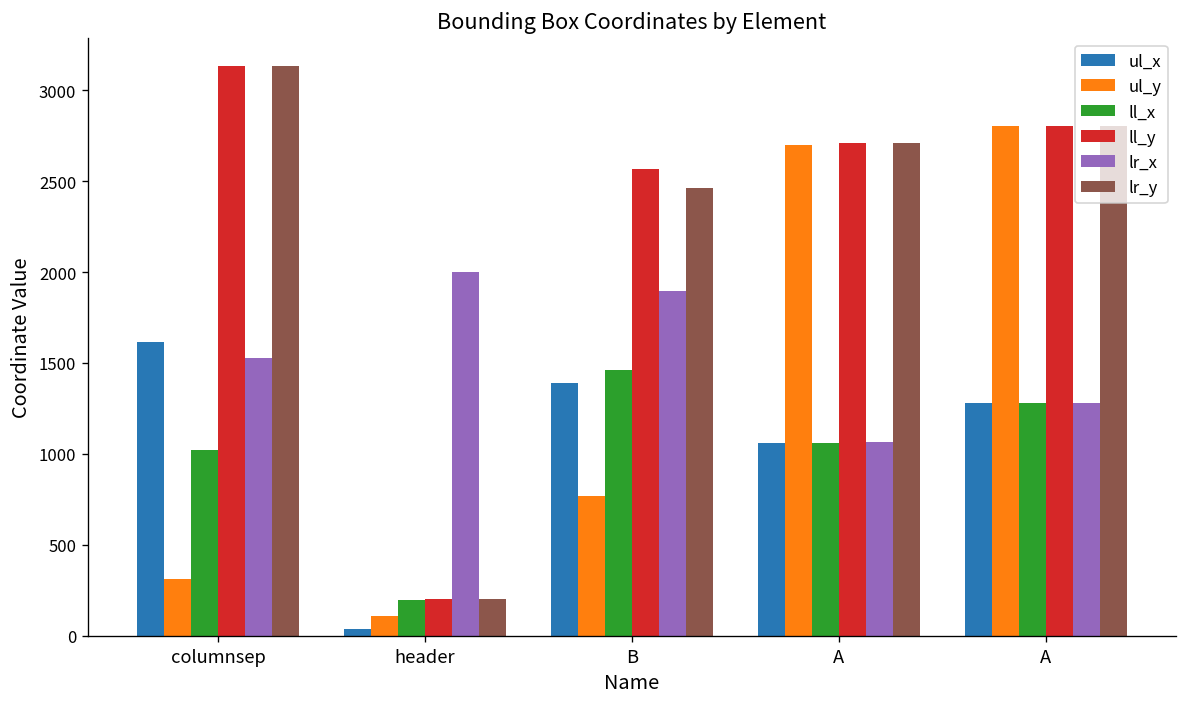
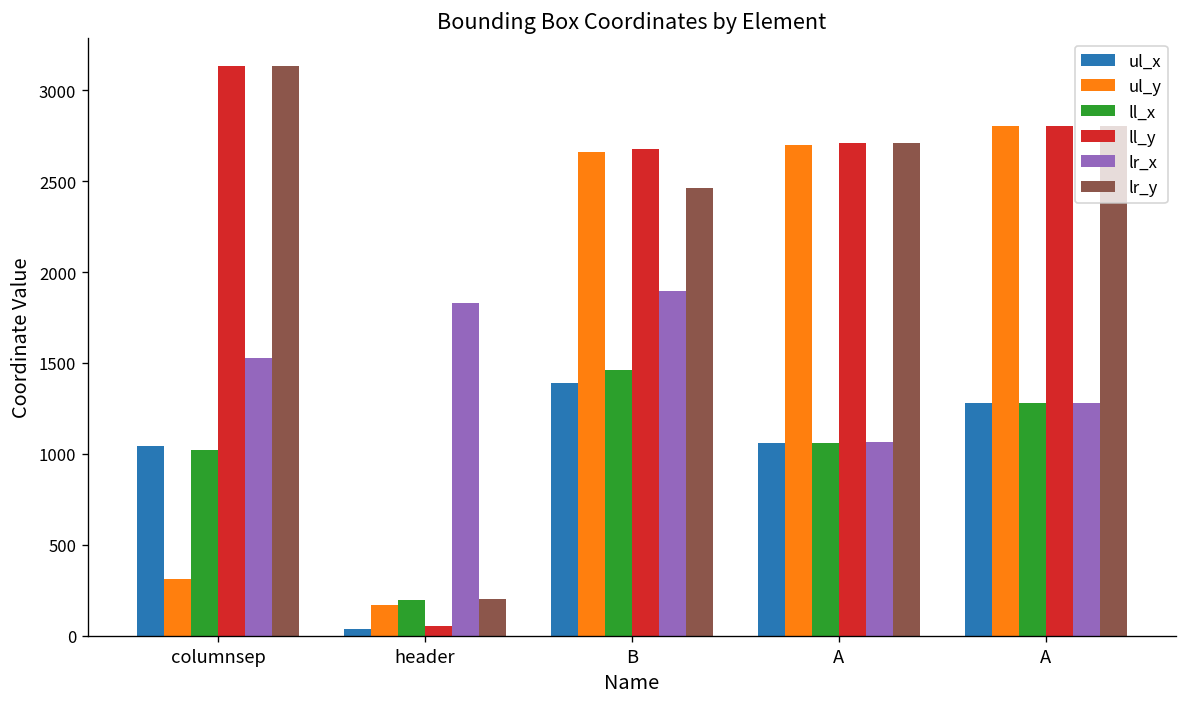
ul_x, columnsep: 1620 -> 1040
ul_y, header: 110 -> 170
ll_y, header: 200 -> 60
lr_x, header: 2000 -> 1830
ul_y, B: 770 -> 2660
ll_y, B: 2570 -> 2680
